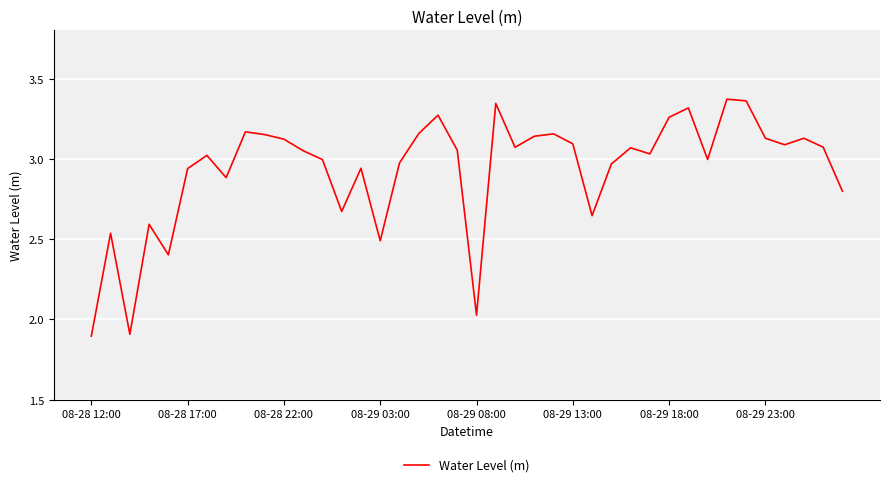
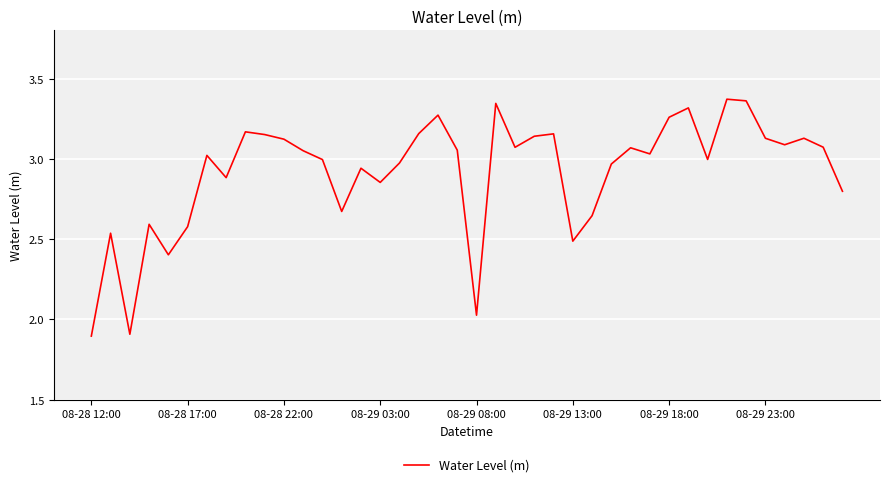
08-28 17:00: 2.94 -> 2.58
08-29 03:00: 2.49 -> 2.85
08-29 13:00: 3.09 -> 2.49
